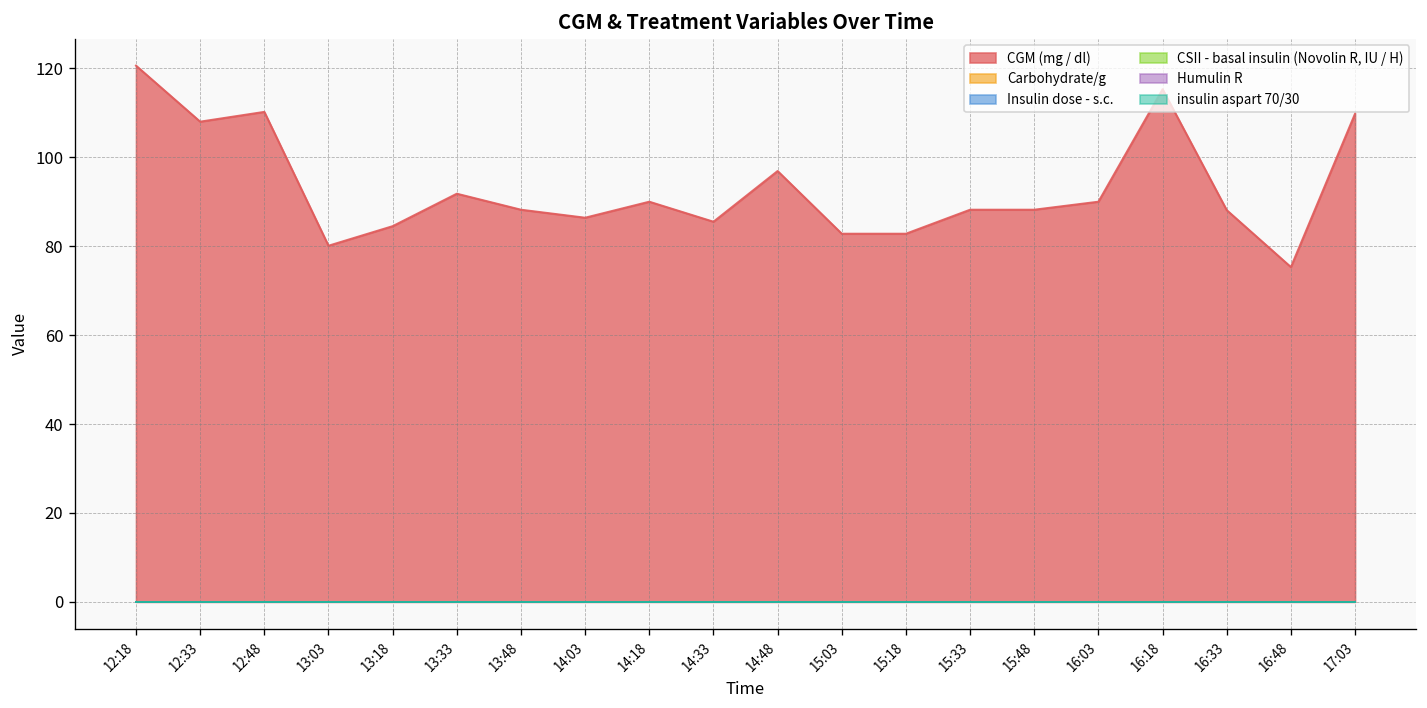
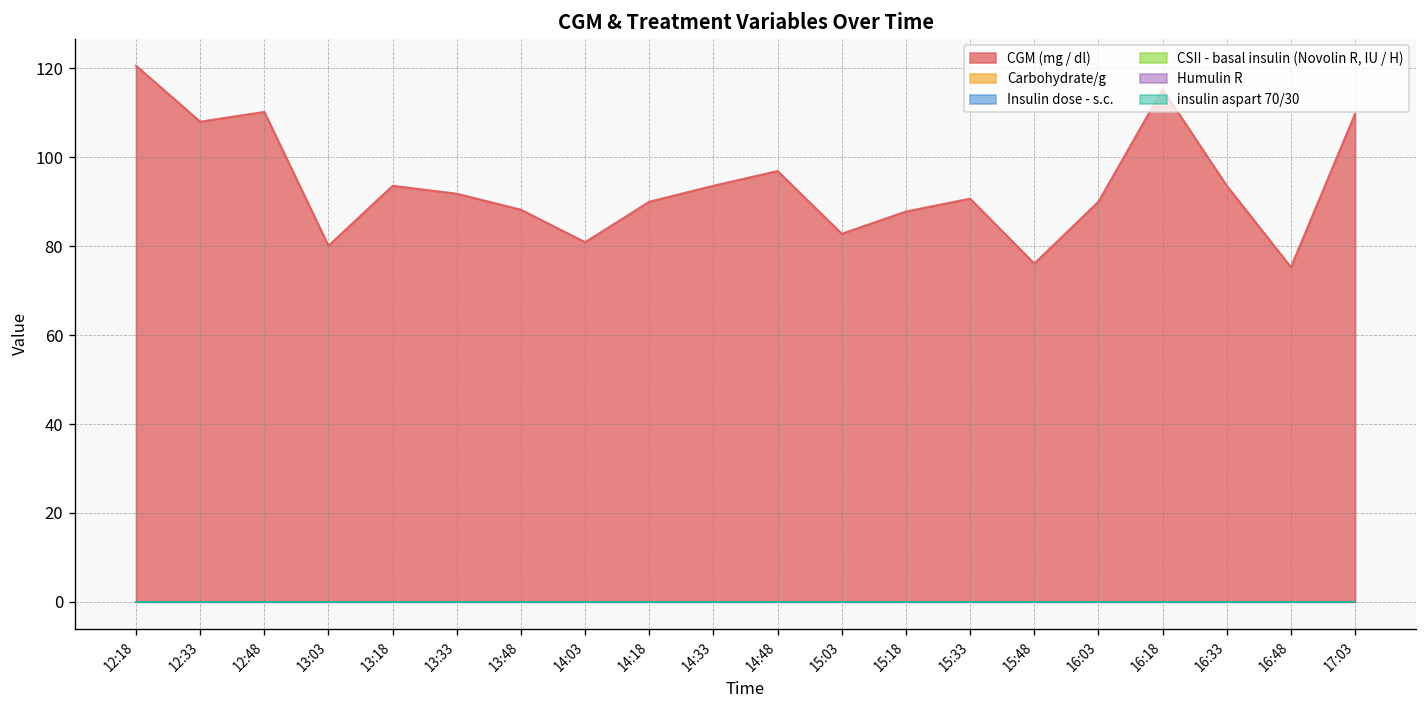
CGM (mg / dl), 13:18: 85 -> 94
CGM (mg / dl), 14:03: 86 -> 81
CGM (mg / dl), 14:33: 86 -> 94
CGM (mg / dl), 15:18: 83 -> 88
CGM (mg / dl), 15:33: 88 -> 91
CGM (mg / dl), 15:48: 88 -> 76
CGM (mg / dl), 16:33: 88 -> 94
